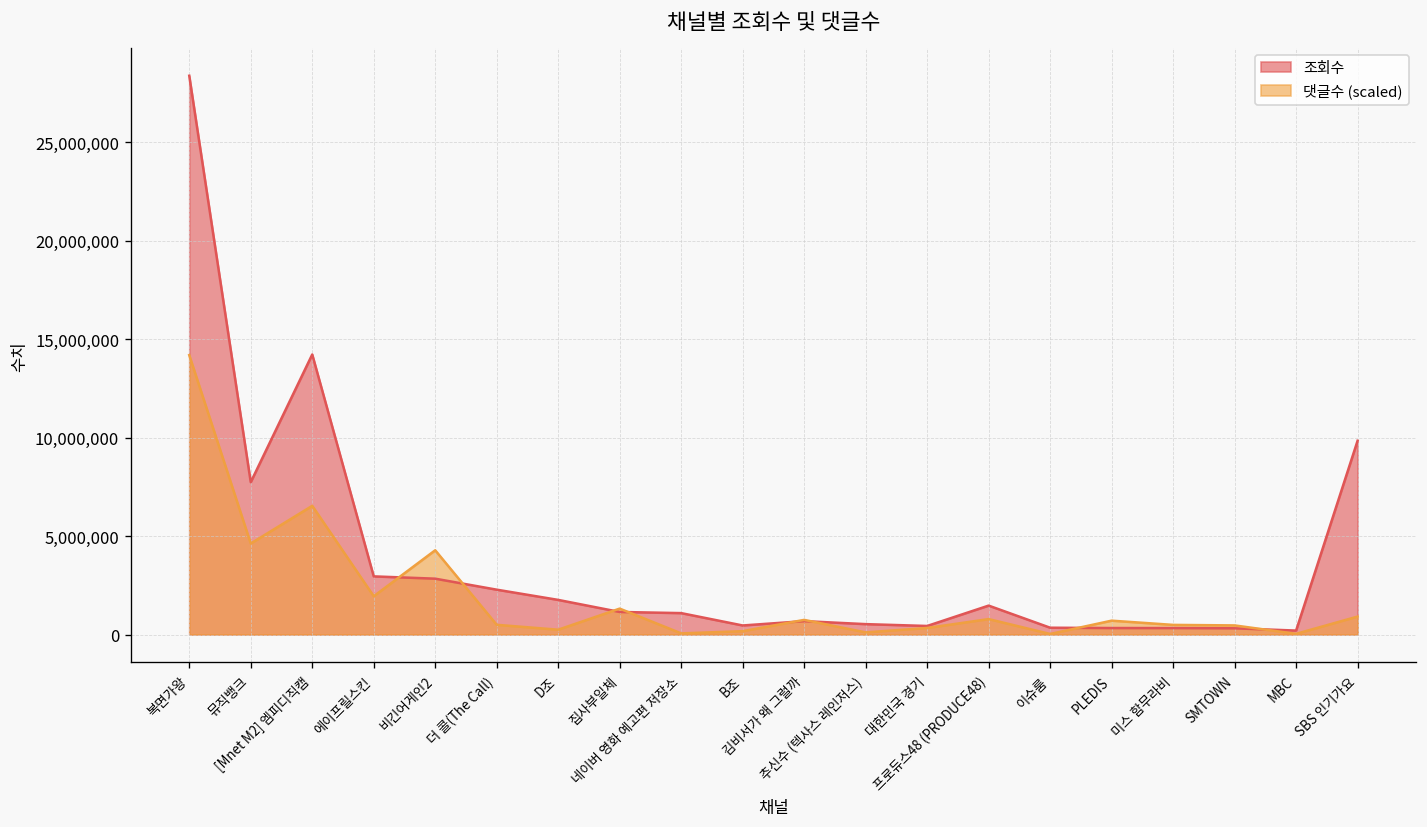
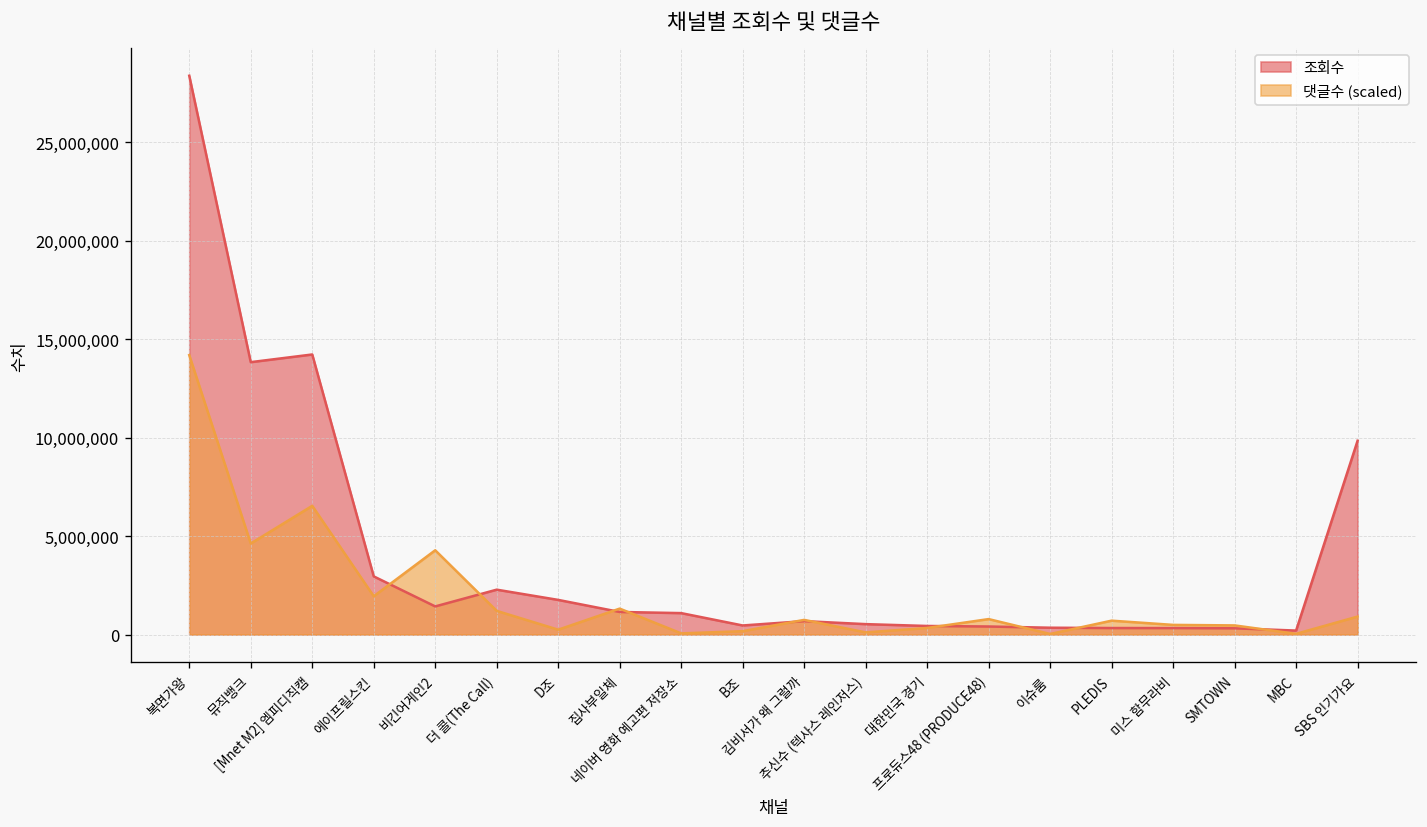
조회수, 뮤직뱅크: 7,700,000 -> 13,800,000
조회수, 비긴어게인2: 2,800,000 -> 1,400,000
댓글수 (scaled), 더 콜(The Call): 500,000 -> 1,200,000
조회수, 프로듀스48 (PRODUCE48): 1,500,000 -> 400,000
